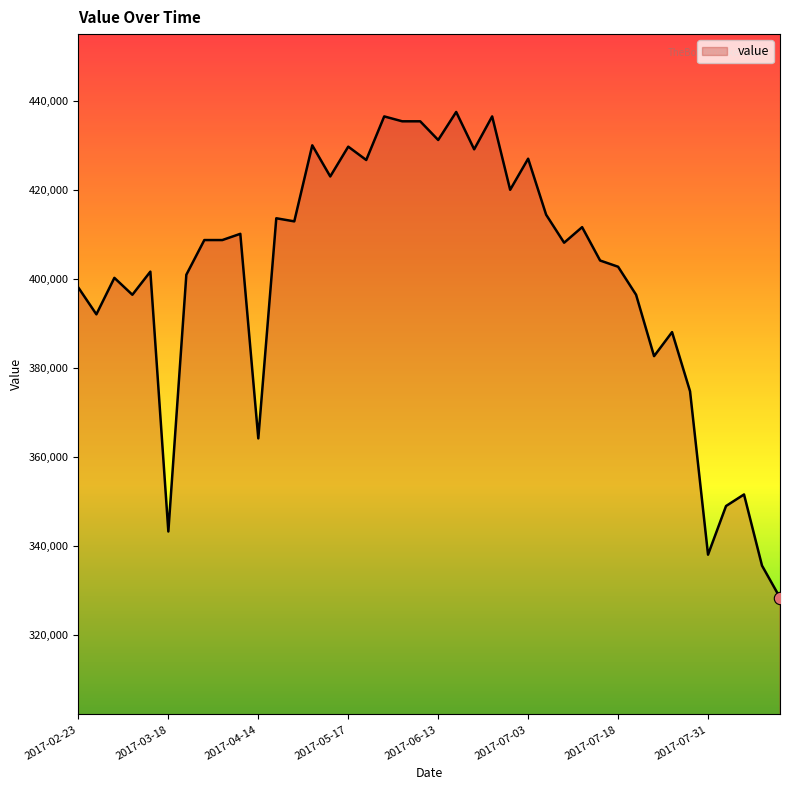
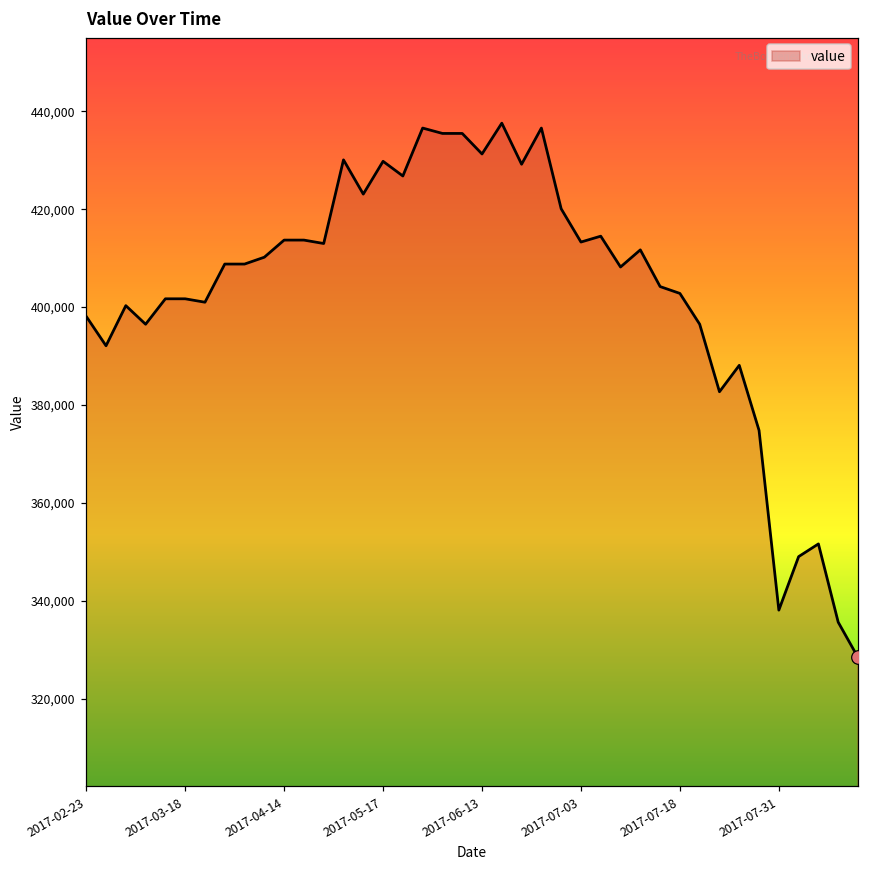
value, 2017-03-18: 343,000 -> 402,000
value, 2017-04-14: 364,000 -> 414,000
value, 2017-07-03: 427,000 -> 413,000
